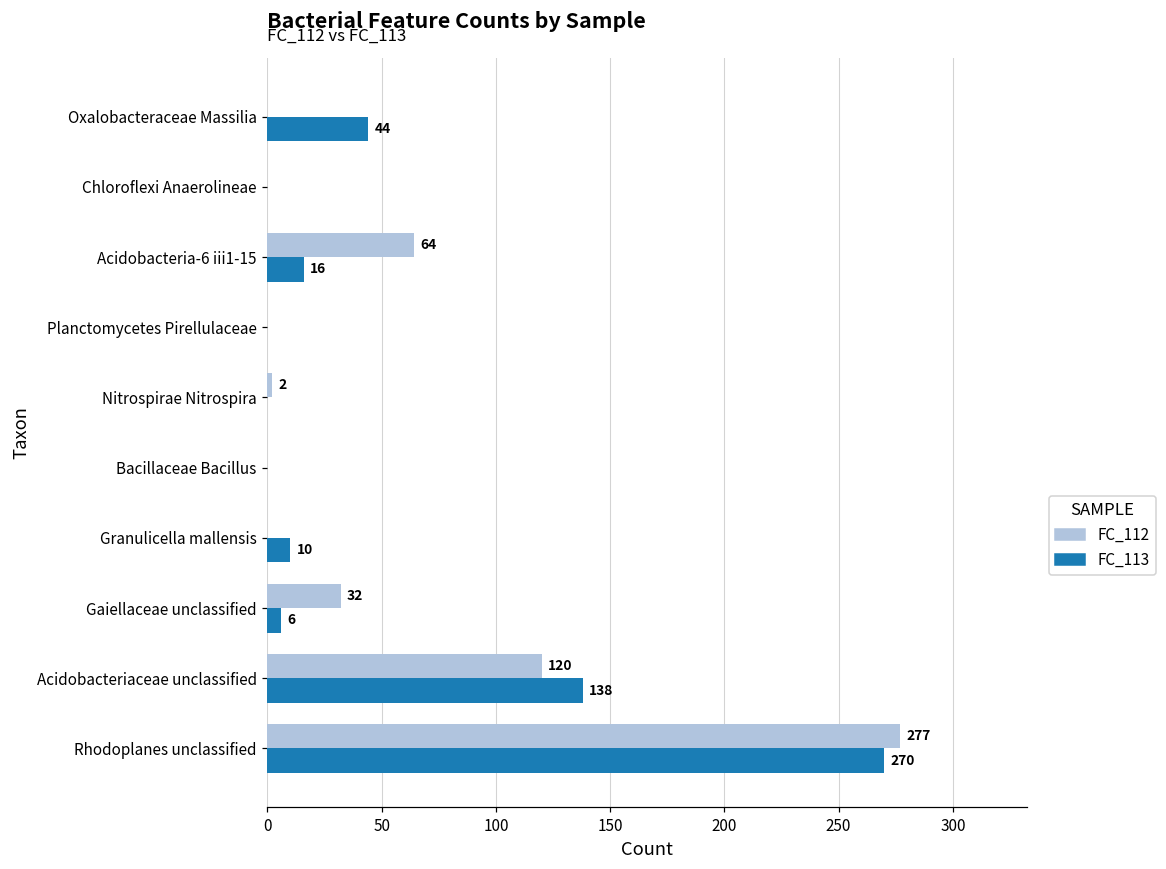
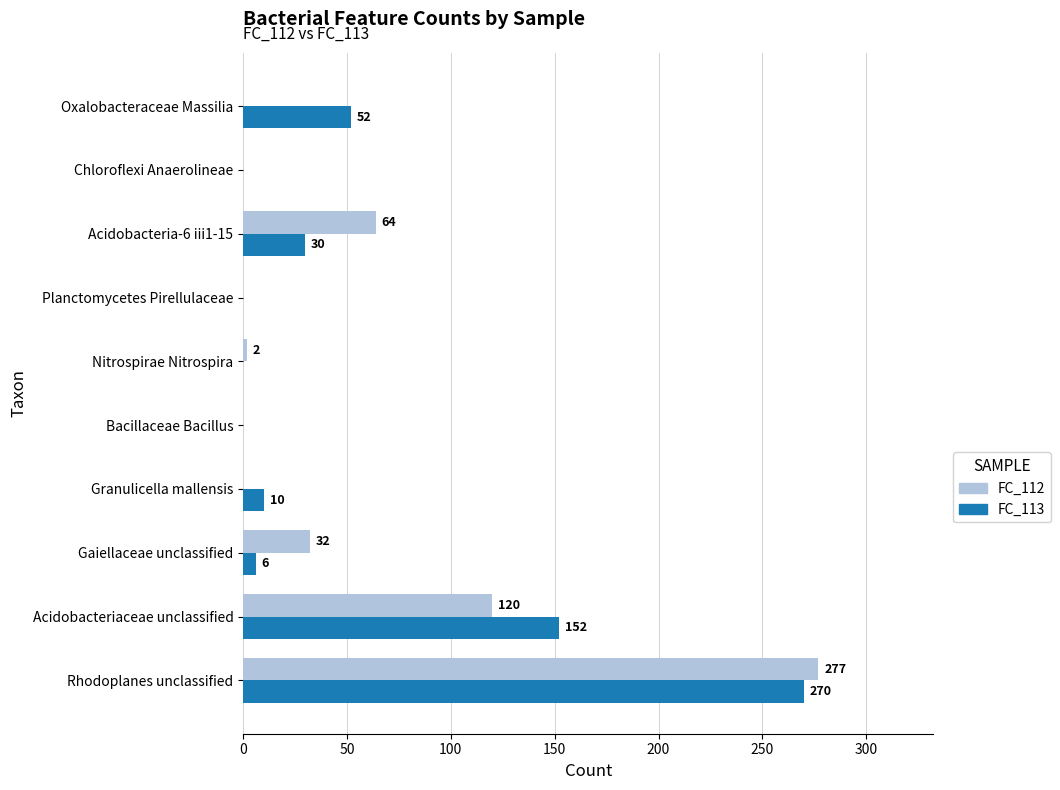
FC_113, Oxalobacteraceae Massilia: 44 -> 52
FC_113, Acidobacteria-6 iii1-15: 16 -> 30
FC_113, Acidobacteriaceae unclassified: 138 -> 152
